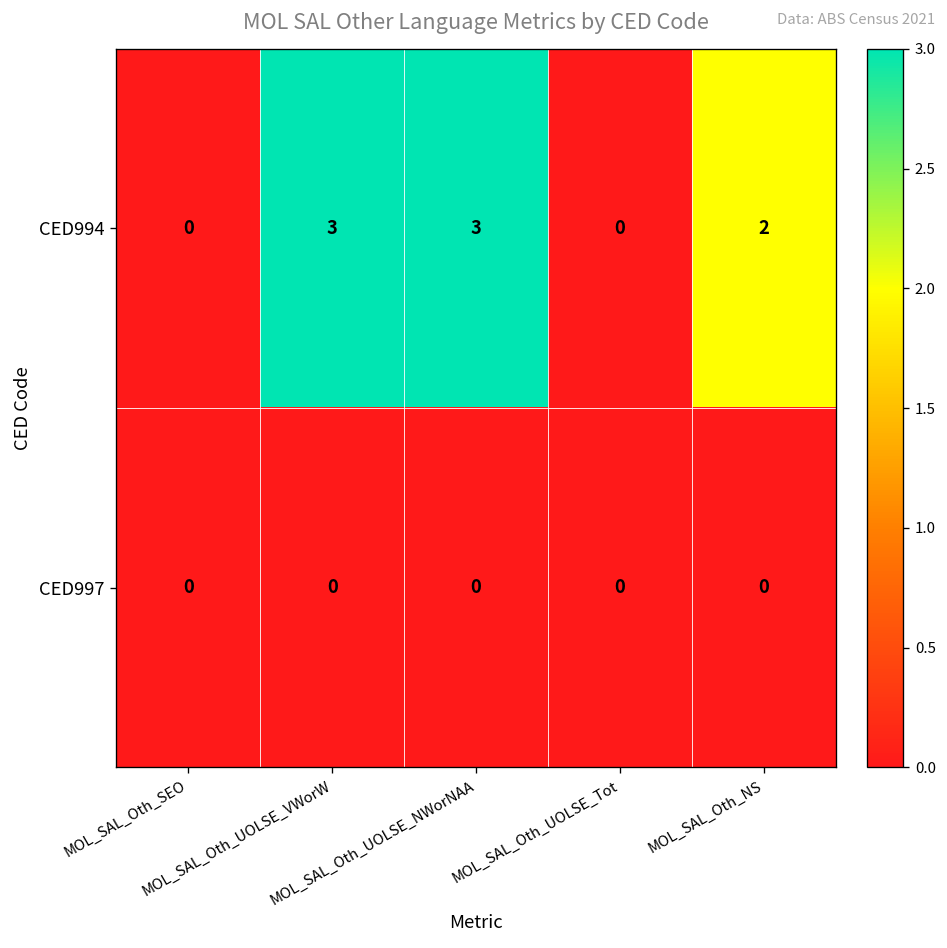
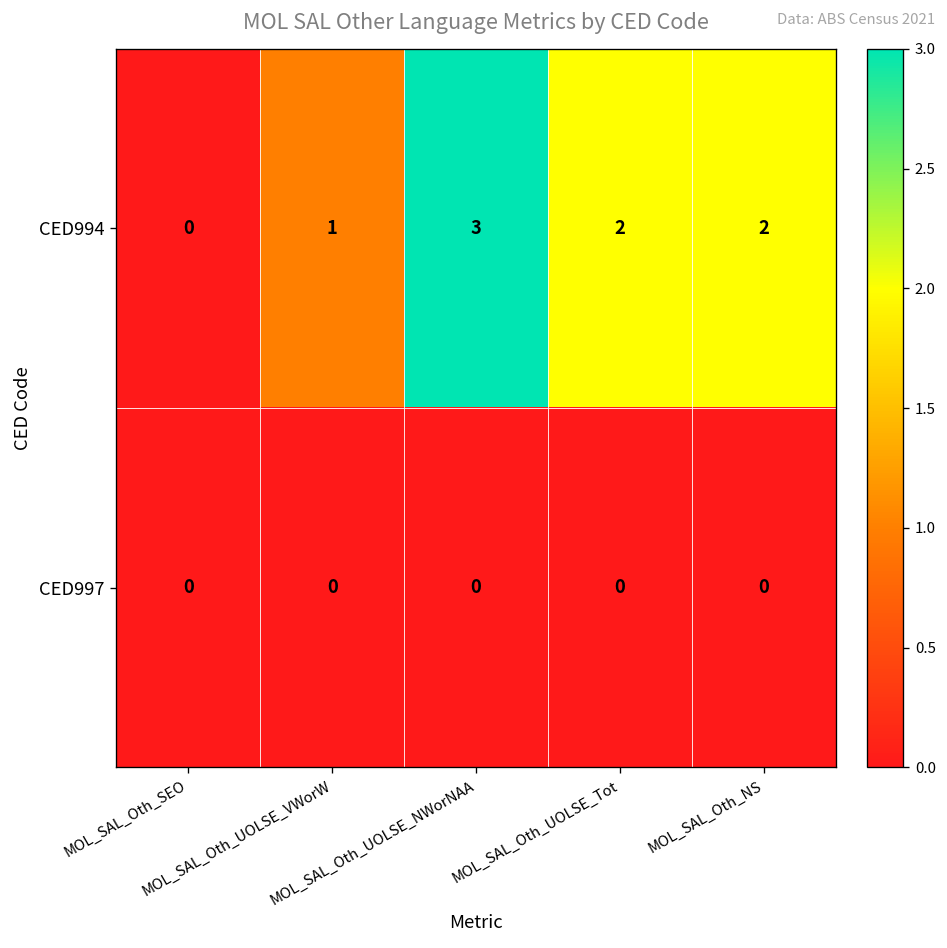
CED994, MOL_SAL_Oth_UOLSE_VWorW: 3 -> 1
CED994, MOL_SAL_Oth_UOLSE_Tot: 0 -> 2
